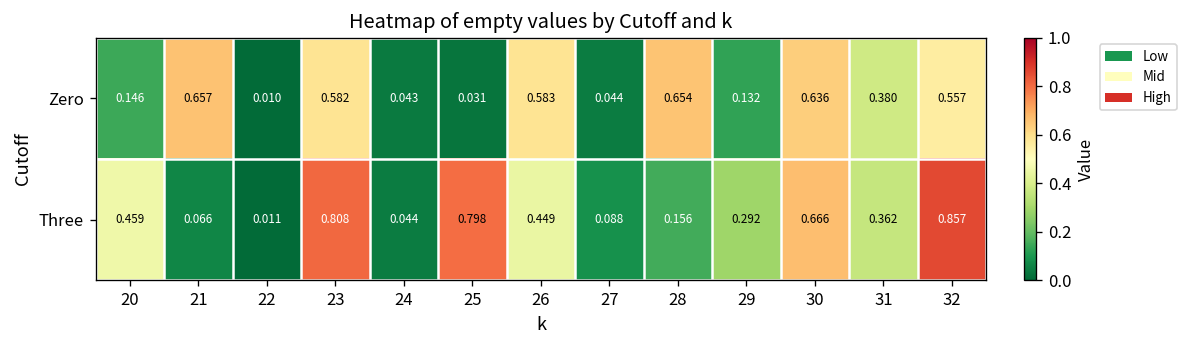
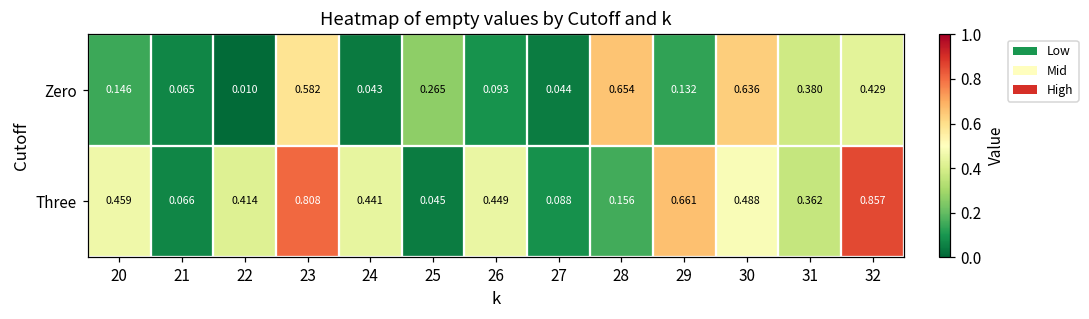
Zero, 21: 0.657 -> 0.065
Zero, 25: 0.031 -> 0.265
Zero, 26: 0.583 -> 0.093
Zero, 32: 0.557 -> 0.429
Three, 22: 0.011 -> 0.414
Three, 24: 0.044 -> 0.441
Three, 25: 0.798 -> 0.045
Three, 29: 0.292 -> 0.661
Three, 30: 0.666 -> 0.488
